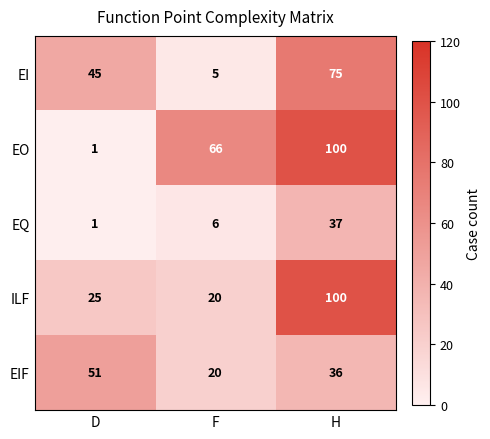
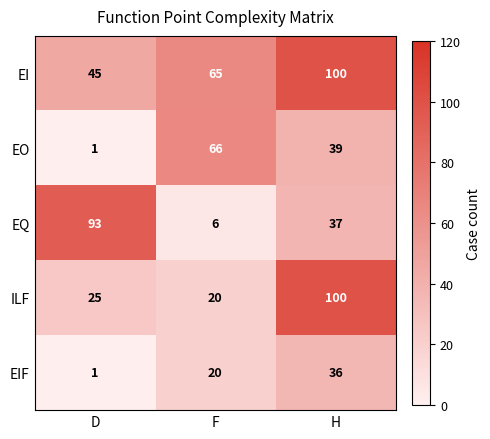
EI, F: 5 -> 65
EI, H: 75 -> 100
EO, H: 100 -> 39
EQ, D: 1 -> 93
EIF, D: 51 -> 1
